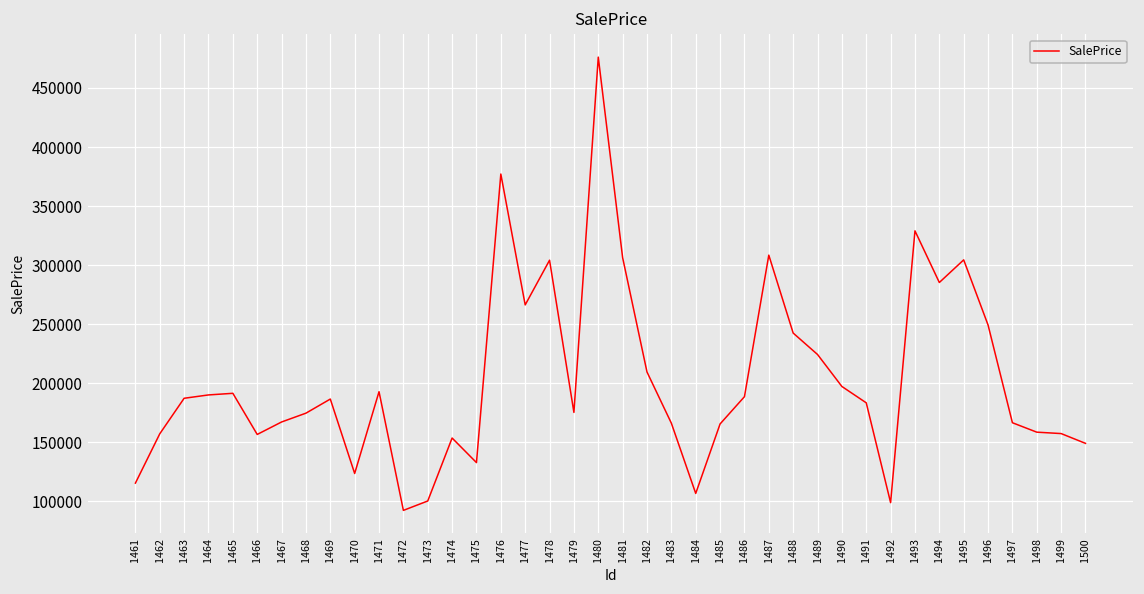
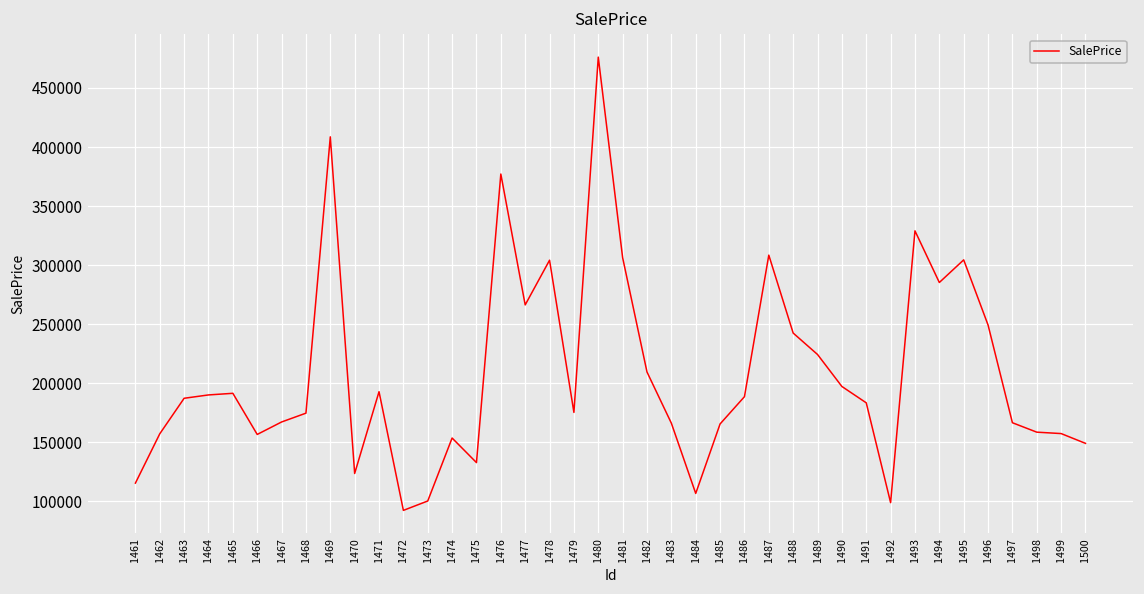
1469: 187000 -> 409000
